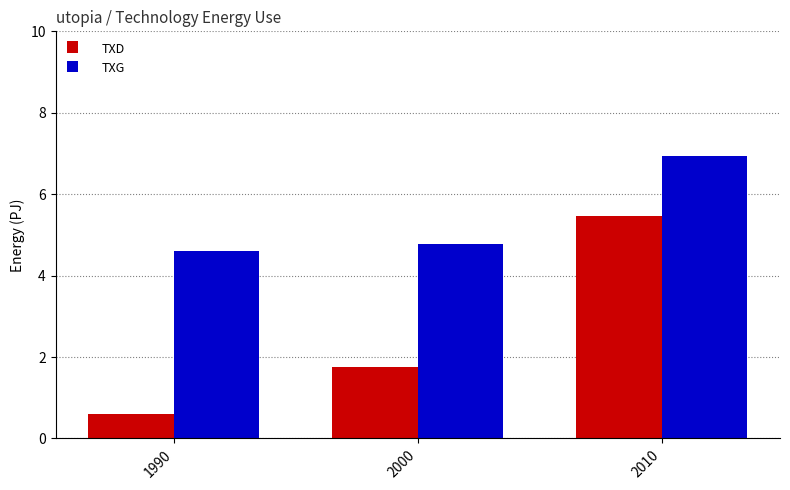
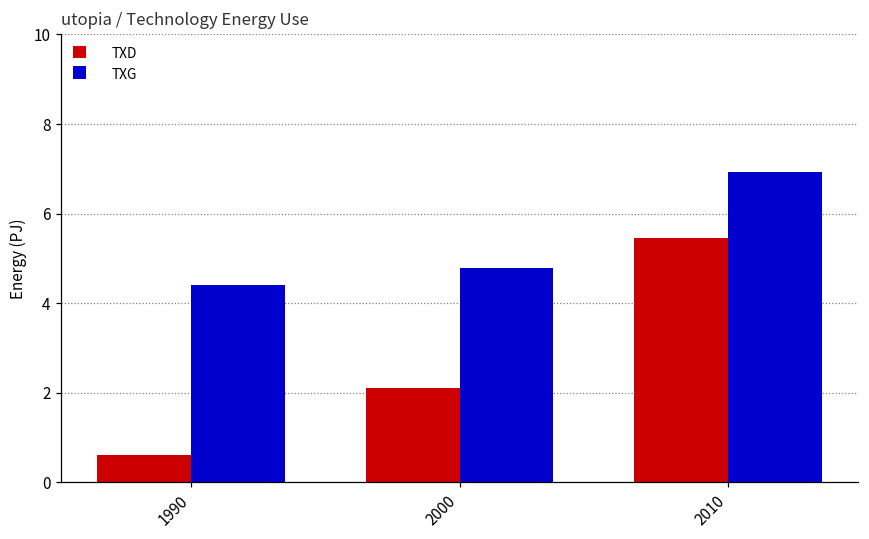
TXG, 1990: 4.6 -> 4.4
TXD, 2000: 1.8 -> 2.1
